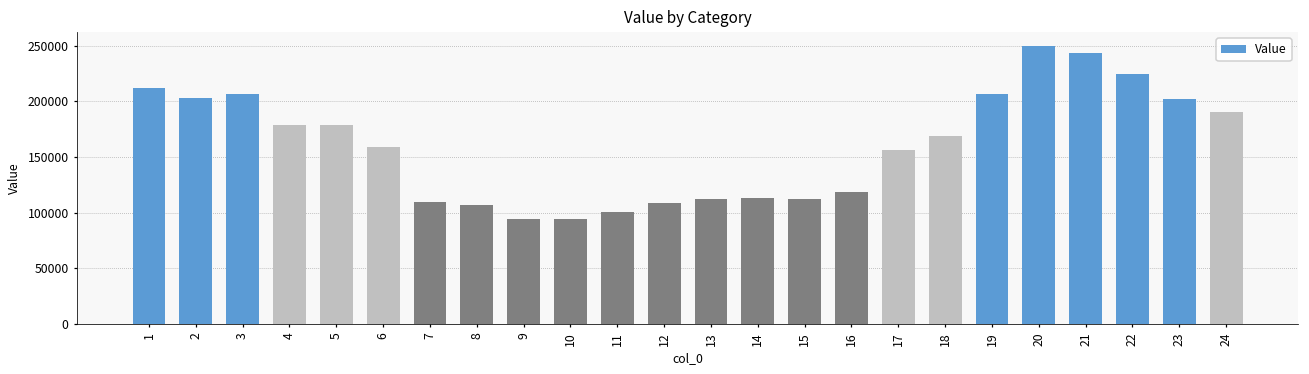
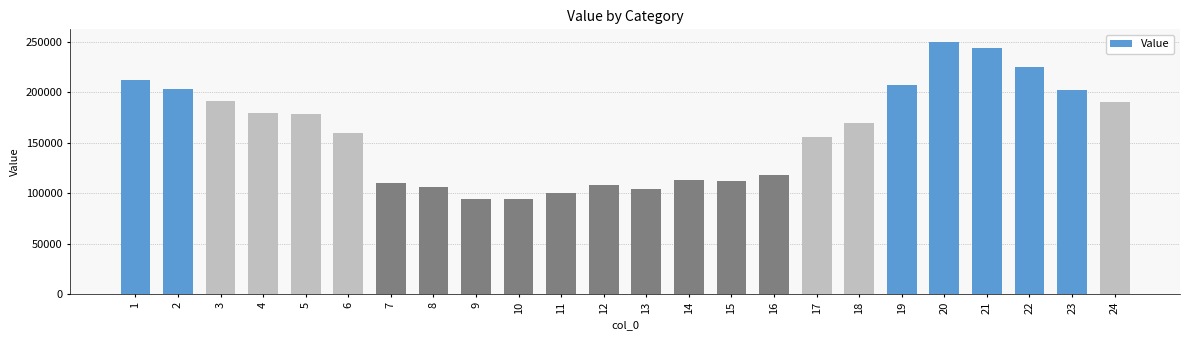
3: 206000 -> 192000
13: 113000 -> 104000
